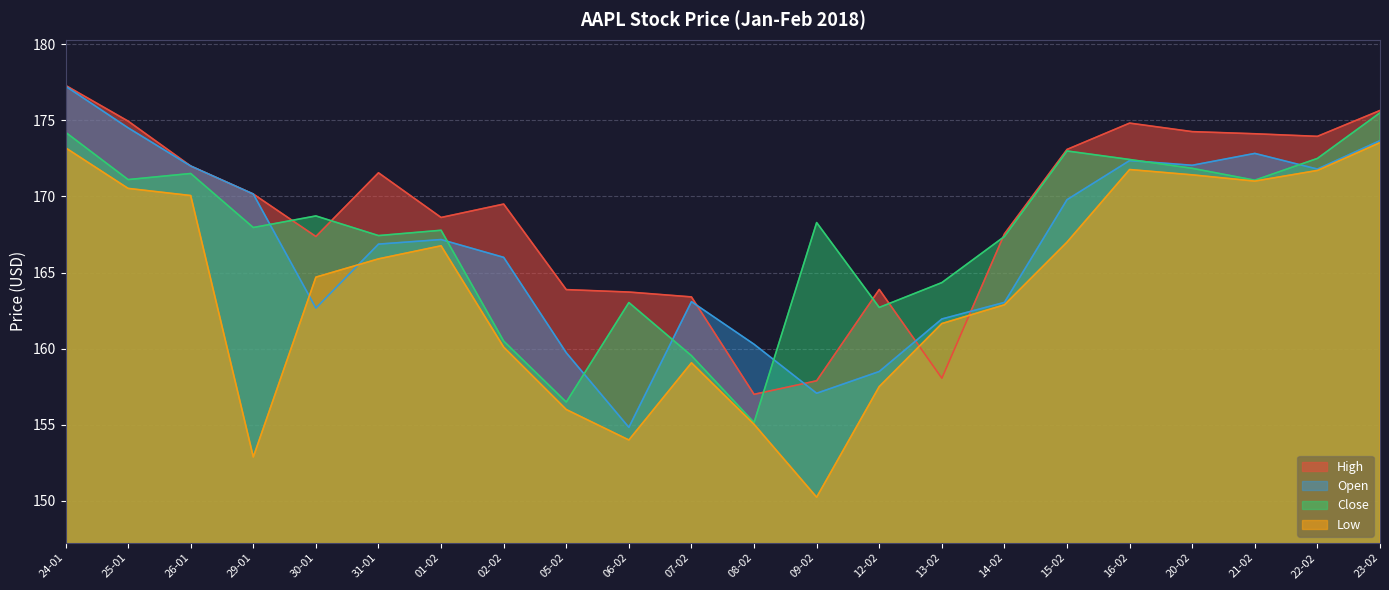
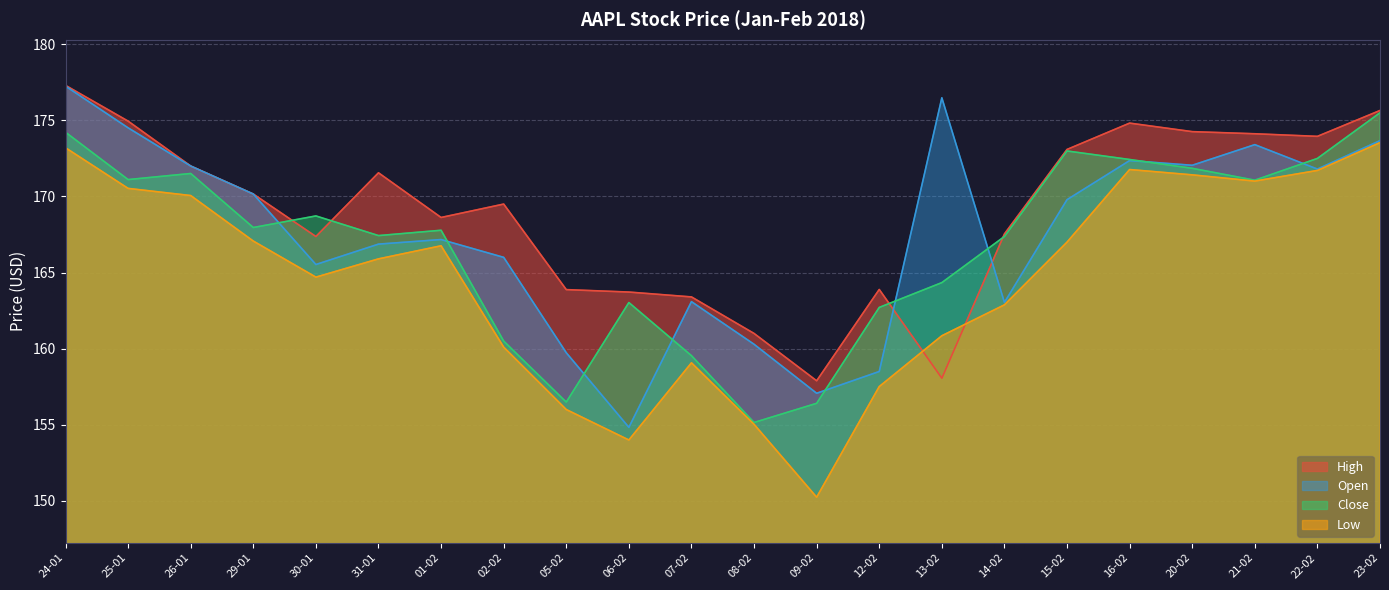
Low, 29-01: 152.9 -> 167.1
Open, 30-01: 162.7 -> 165.5
High, 08-02: 157 -> 161
Close, 09-02: 168.3 -> 156.4
Open, 13-02: 161.9 -> 176.5
Low, 13-02: 161.6 -> 160.8
Open, 21-02: 172.8 -> 173.4
